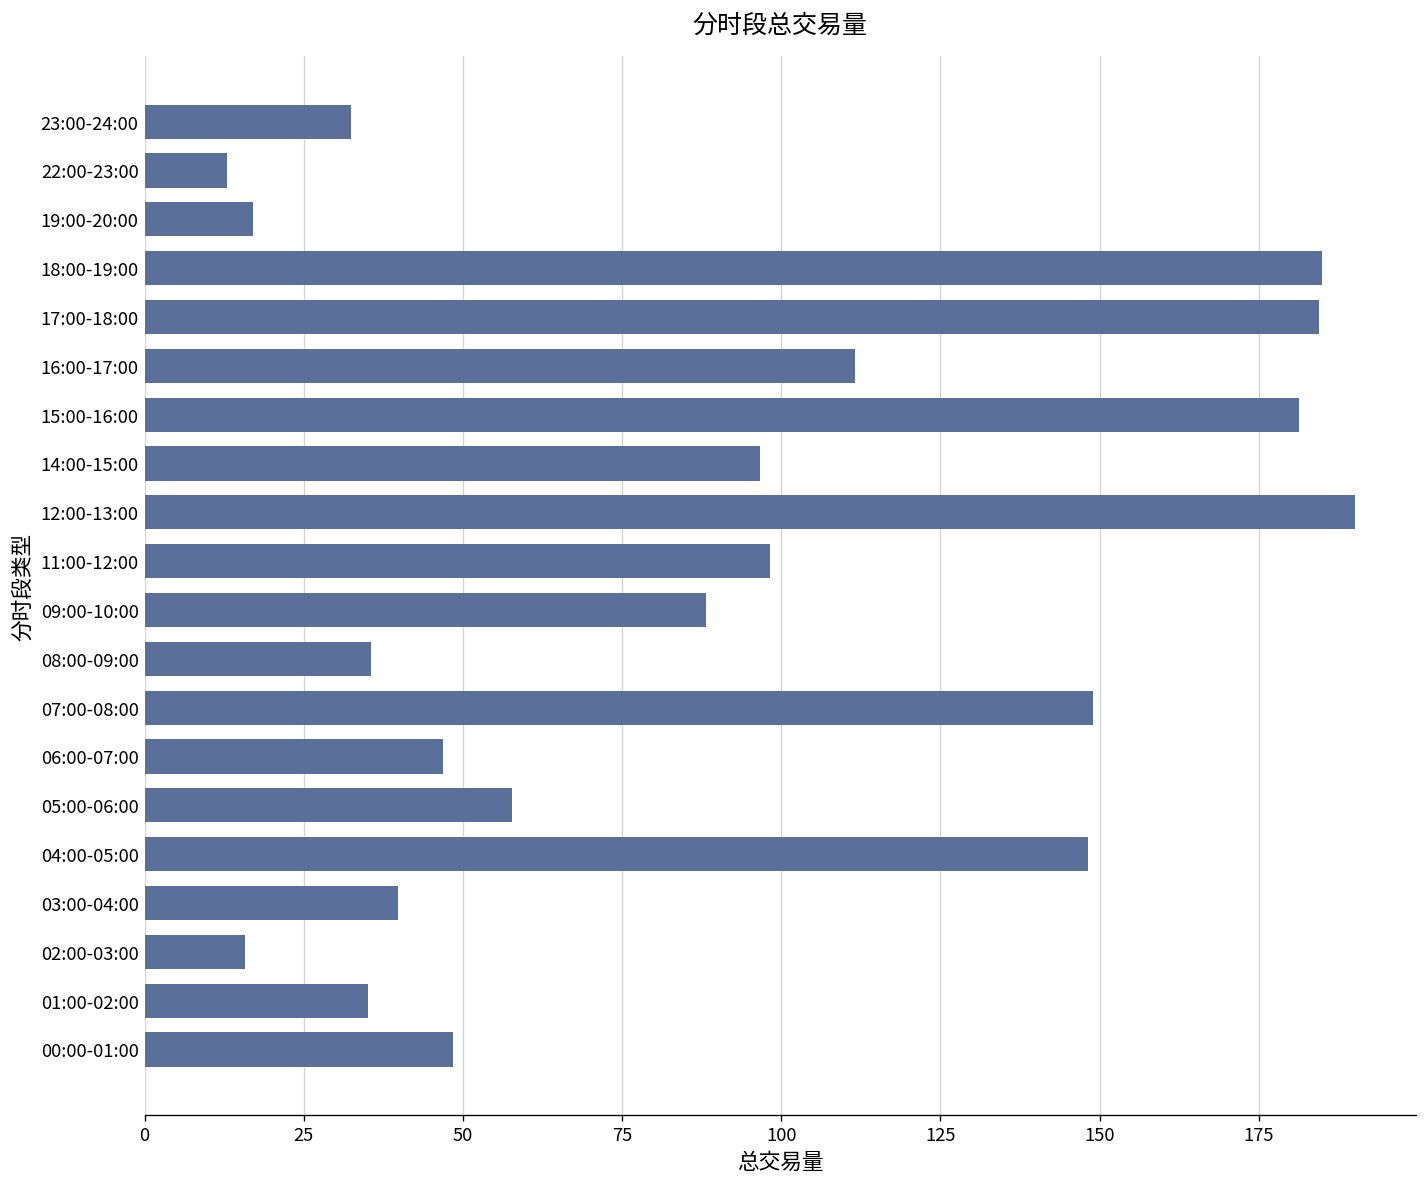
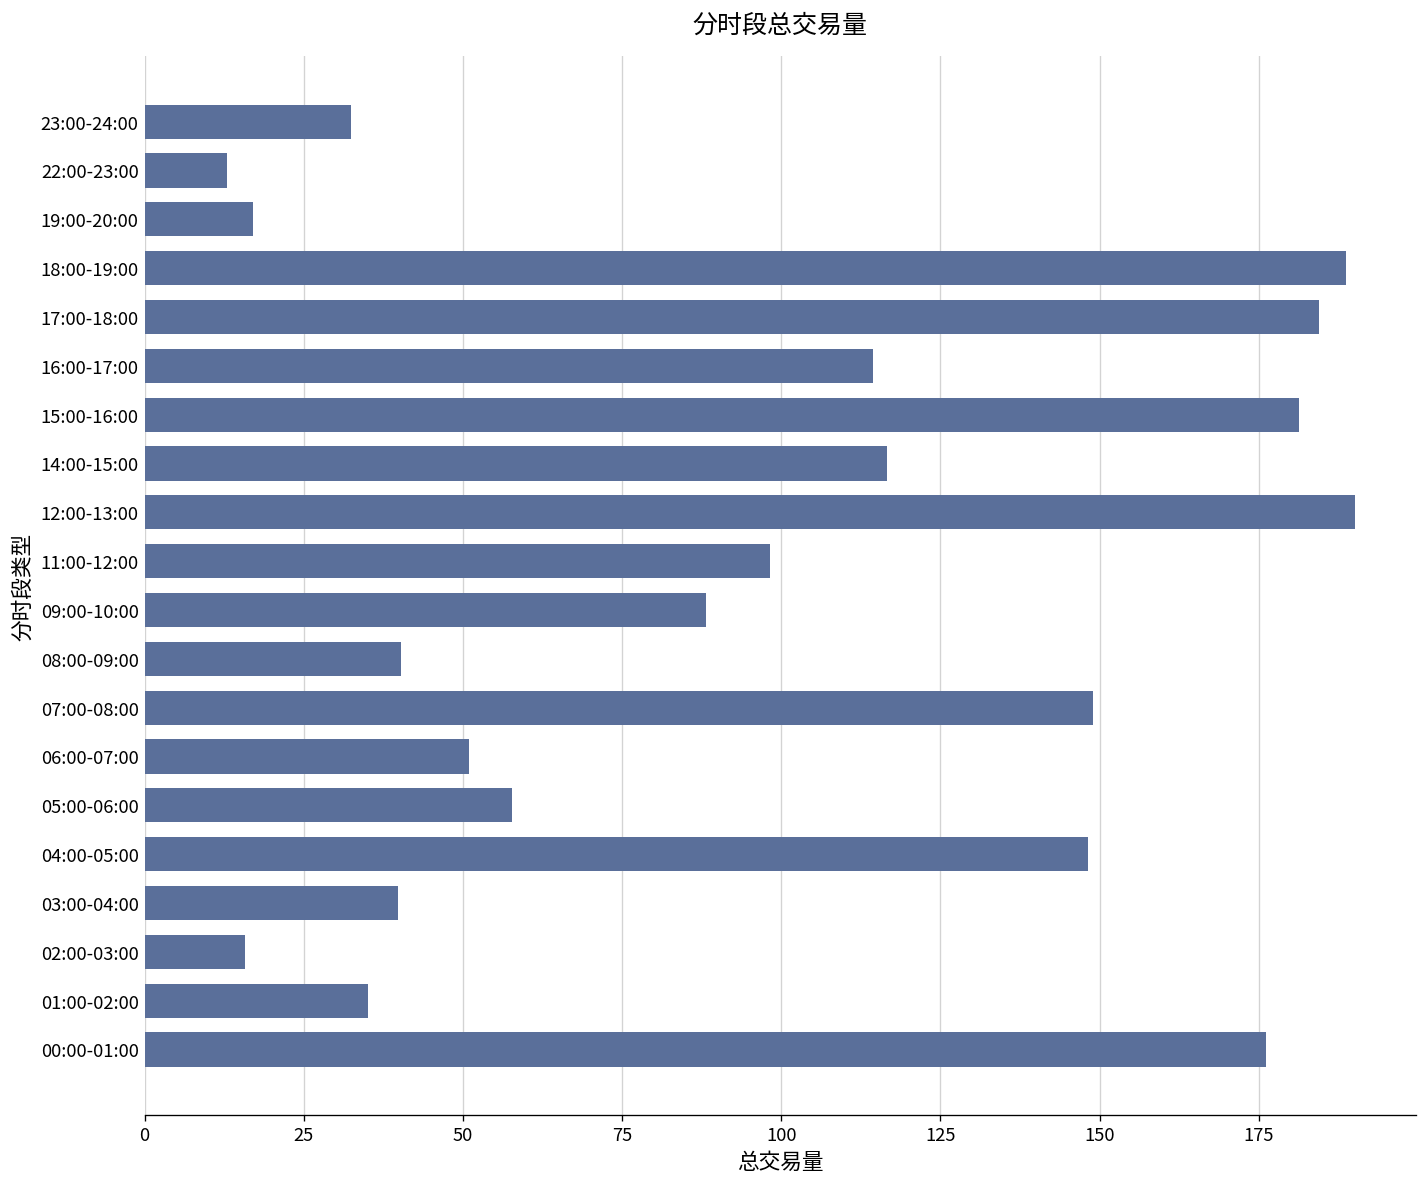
18:00-19:00: 185 -> 189
16:00-17:00: 112 -> 114
14:00-15:00: 97 -> 117
08:00-09:00: 36 -> 40
06:00-07:00: 47 -> 51
00:00-01:00: 48 -> 176
